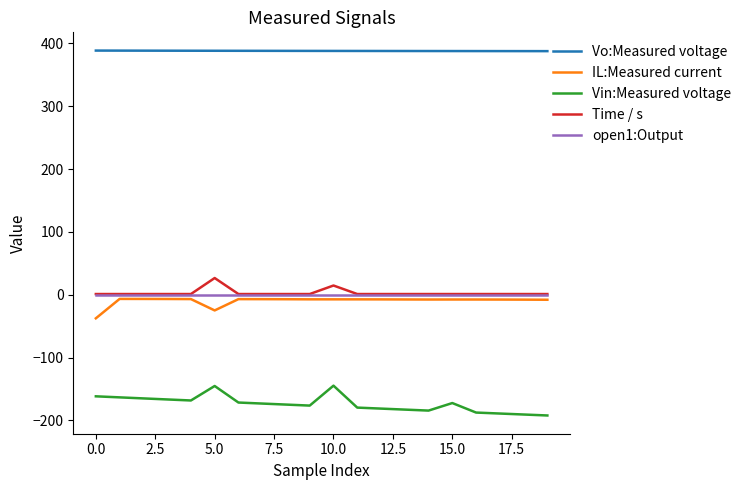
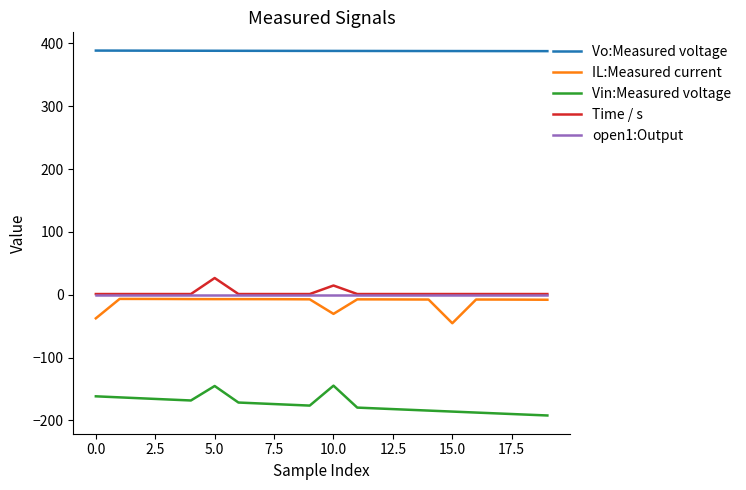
IL:Measured current, 5.0: -20 -> -10
IL:Measured current, 10.0: -10 -> -30
IL:Measured current, 15.0: -10 -> -50
Vin:Measured voltage, 15.0: -170 -> -190
